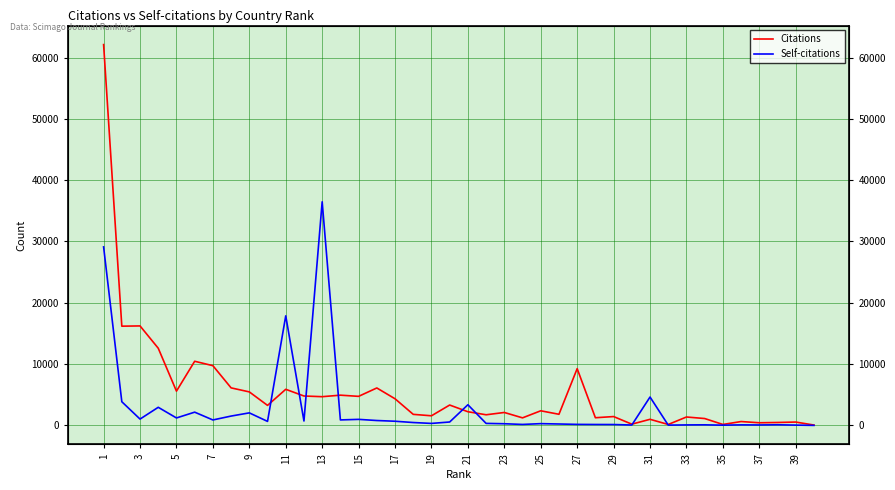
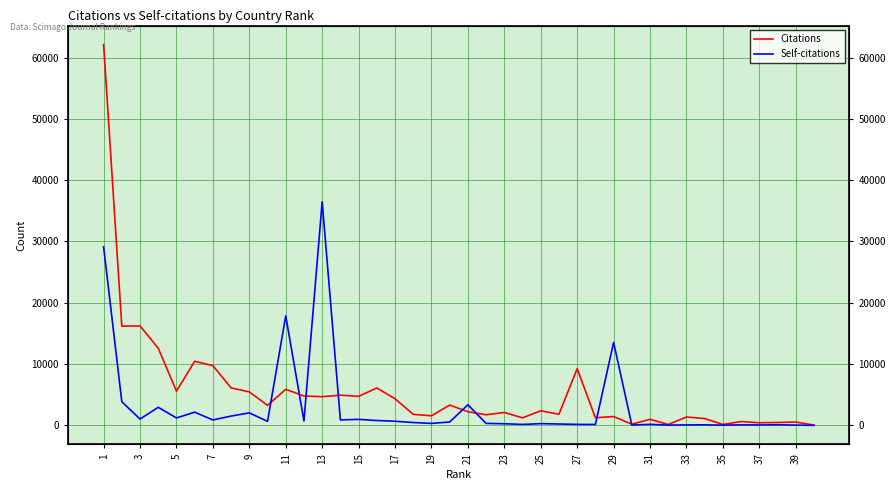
Self-citations, 29: 0 -> 14000
Self-citations, 31: 5000 -> 0
